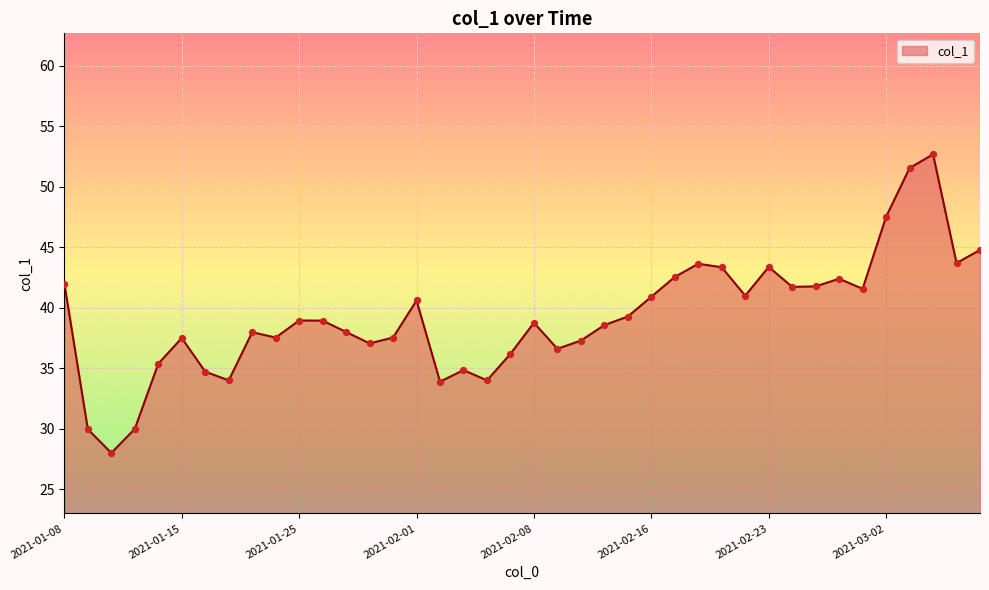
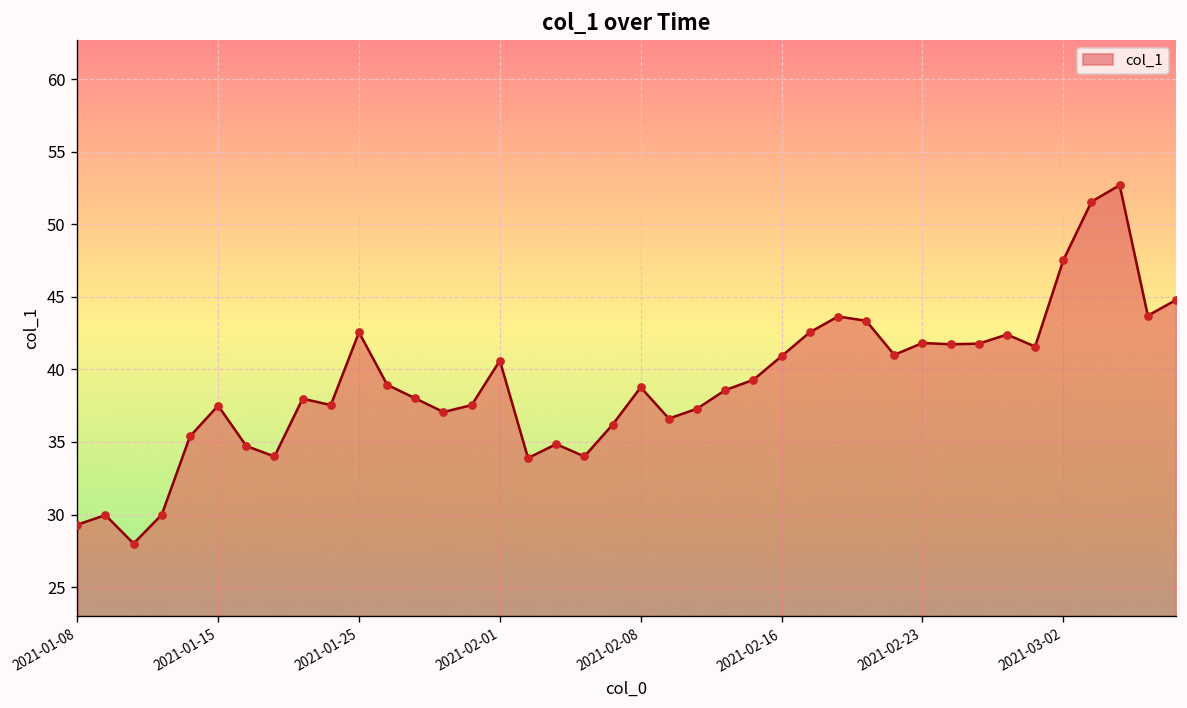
2021-01-08: 42.0 -> 29.3
2021-01-25: 39.0 -> 42.6
2021-02-23: 43.4 -> 41.8
